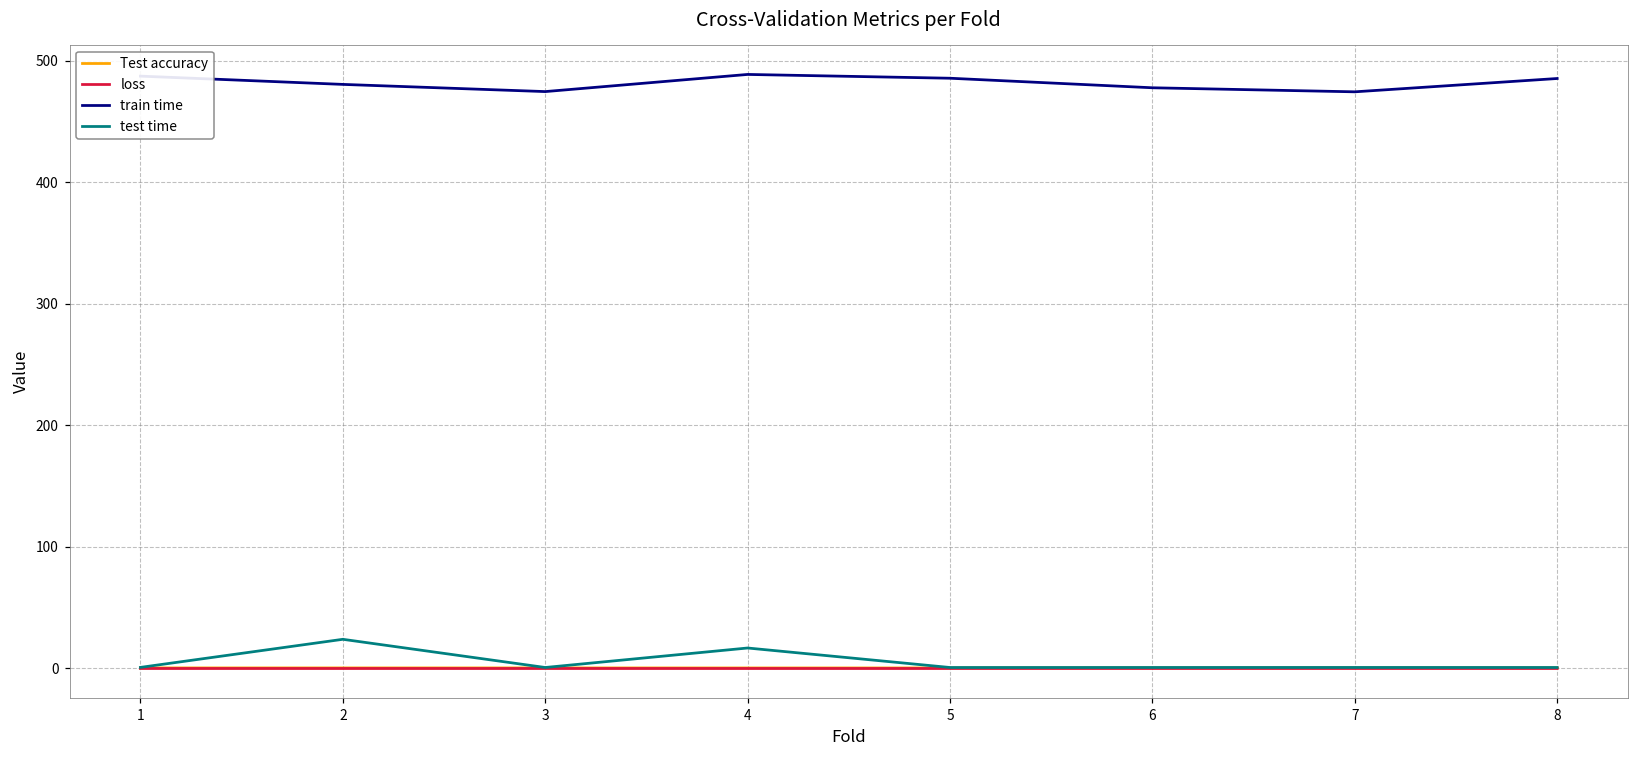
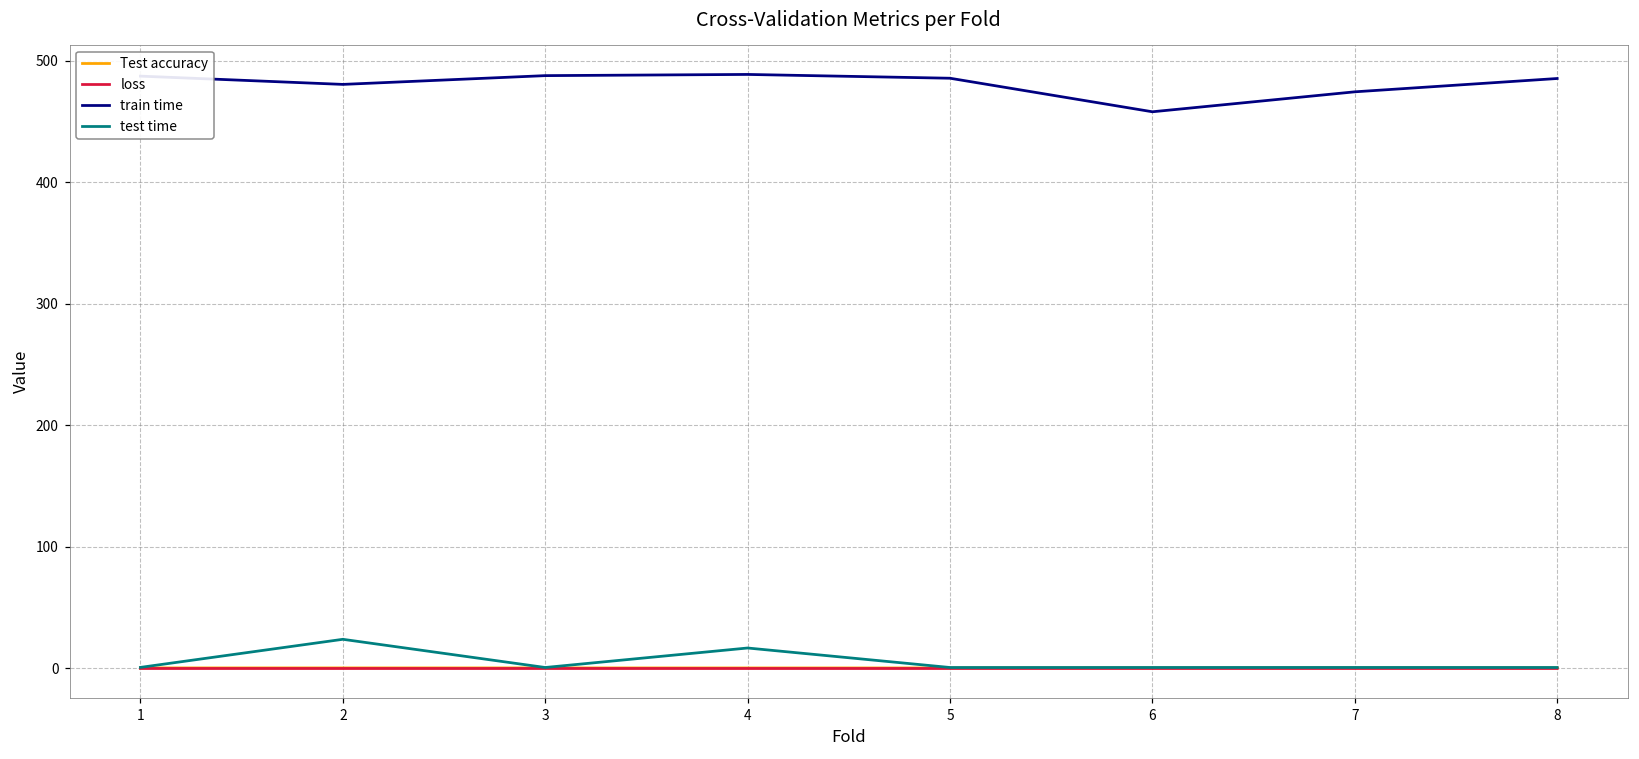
train time, 3: 475 -> 488
train time, 6: 478 -> 458
